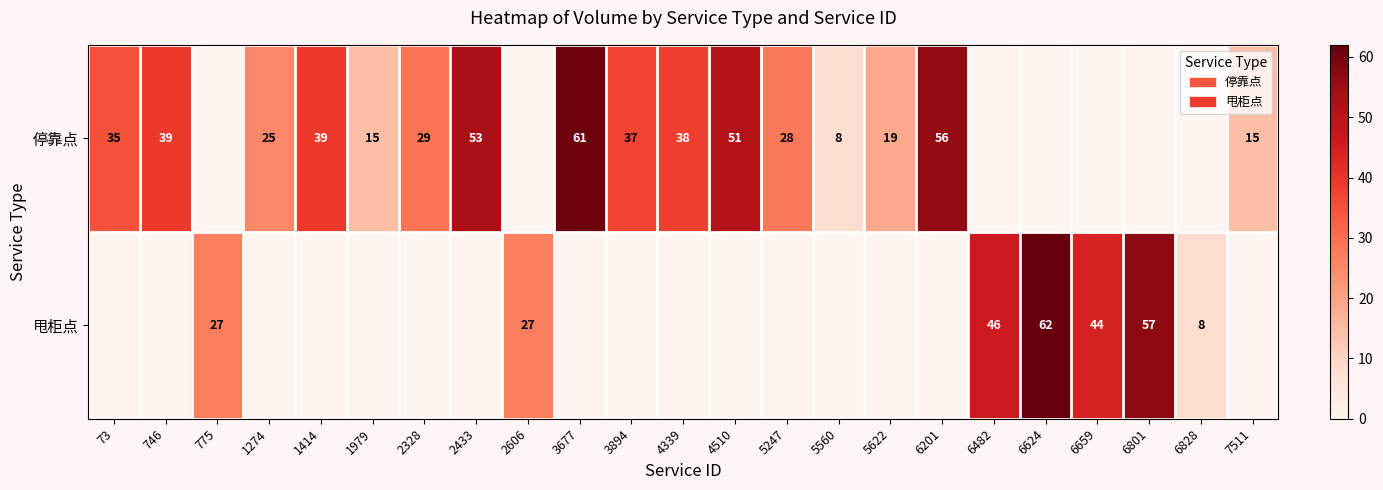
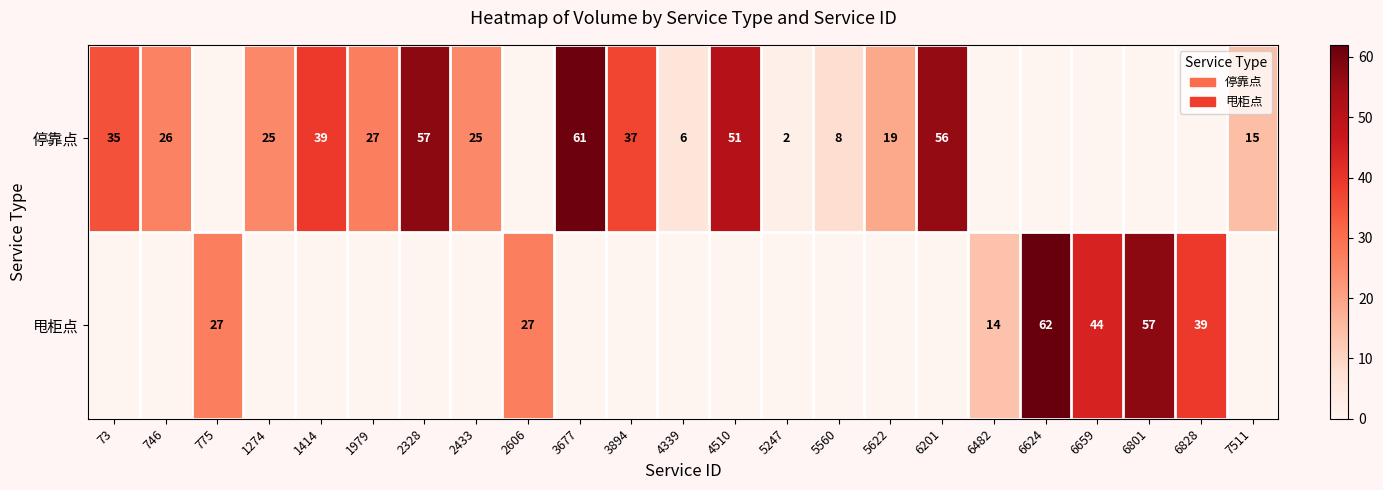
停靠点, 746: 39 -> 26
停靠点, 1979: 15 -> 27
停靠点, 2328: 29 -> 57
停靠点, 2433: 53 -> 25
停靠点, 4339: 38 -> 6
停靠点, 5247: 28 -> 2
甩柜点, 6482: 46 -> 14
甩柜点, 6828: 8 -> 39
